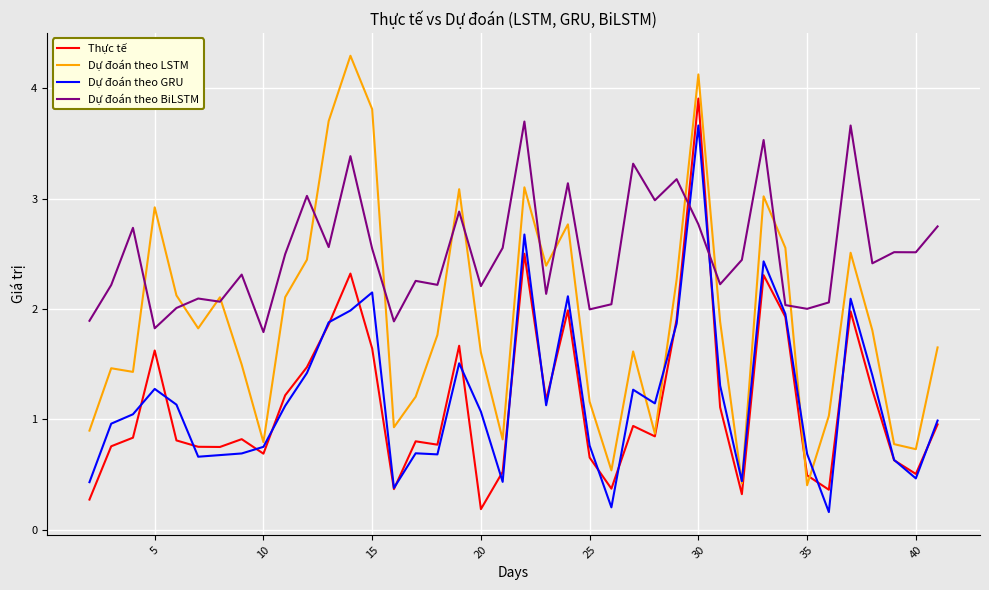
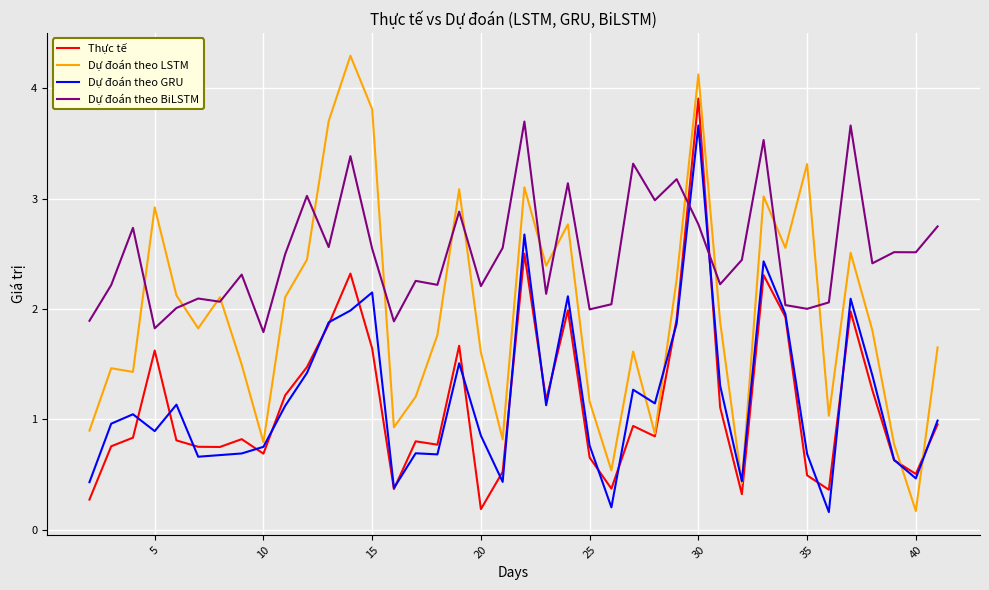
Dự đoán theo GRU, 5: 1.28 -> 0.89
Dự đoán theo GRU, 20: 1.07 -> 0.85
Dự đoán theo LSTM, 35: 0.40 -> 3.31
Dự đoán theo LSTM, 40: 0.73 -> 0.17
